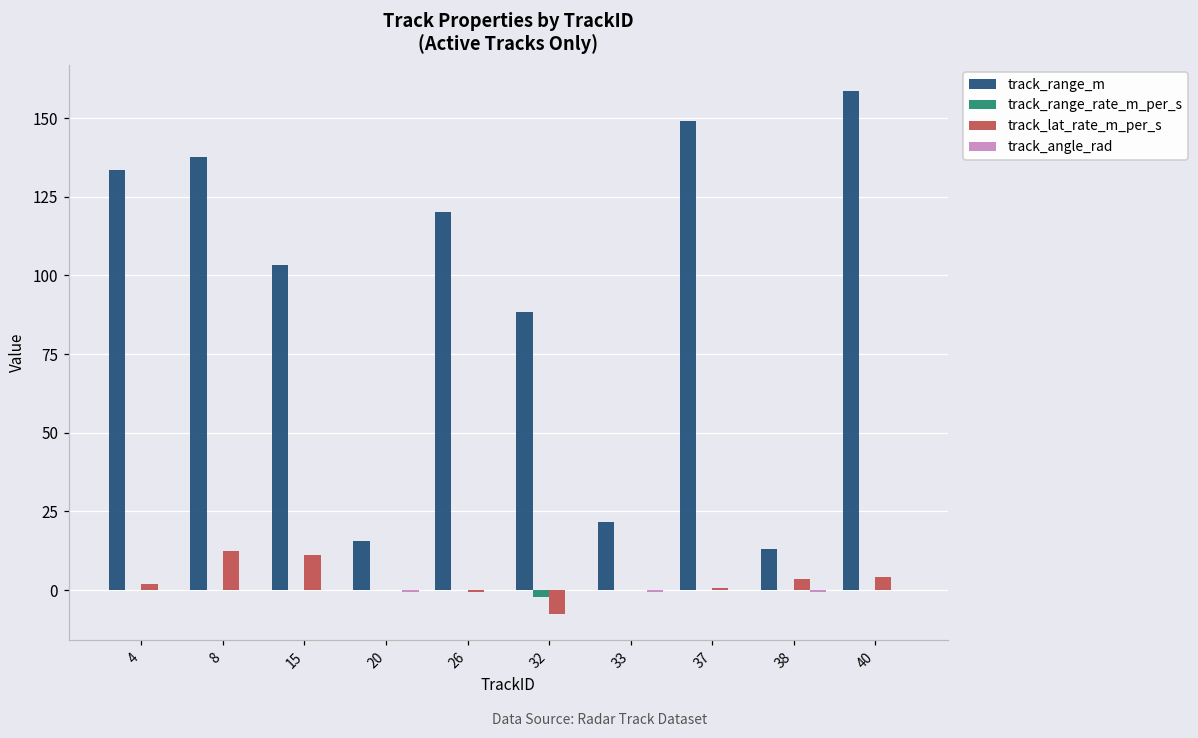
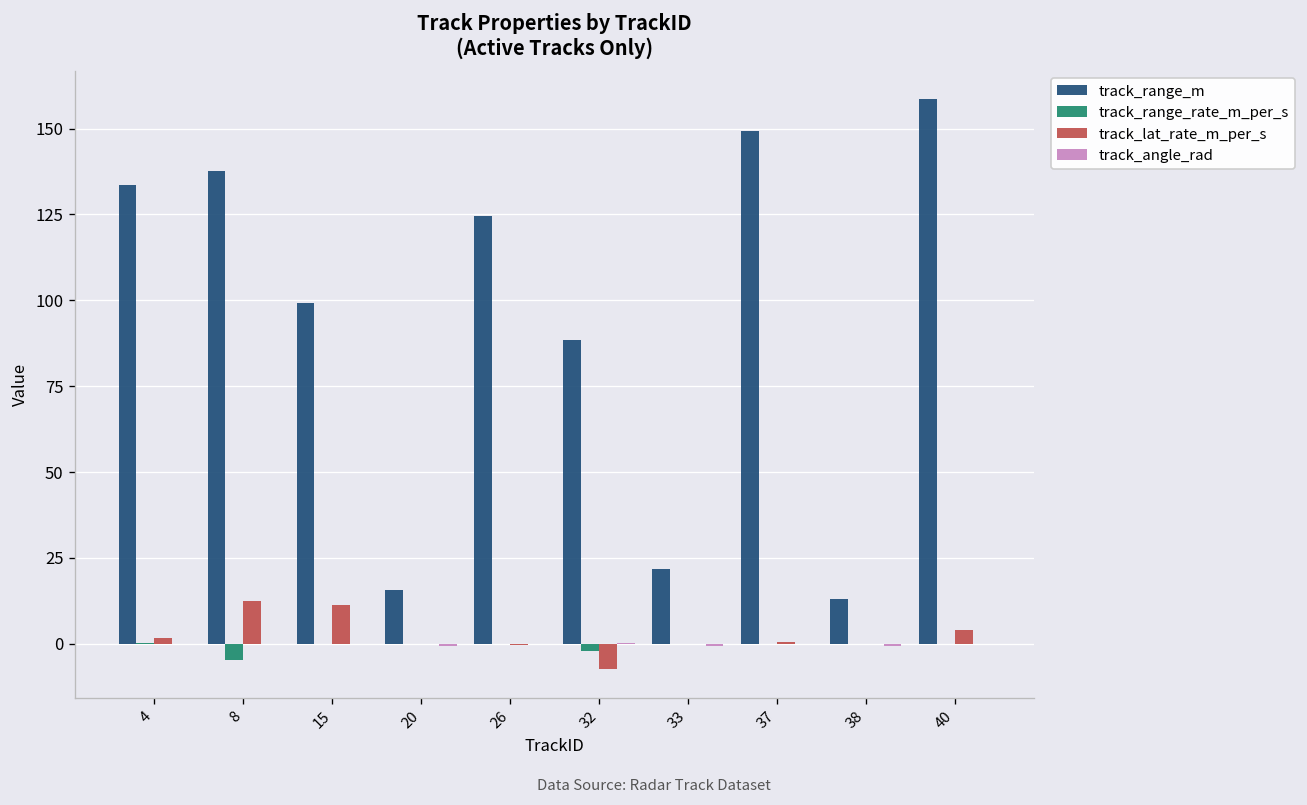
track_range_rate_m_per_s, 8: 0 -> -5
track_range_m, 15: 103 -> 99
track_range_m, 26: 120 -> 125
track_lat_rate_m_per_s, 38: 4 -> 0
